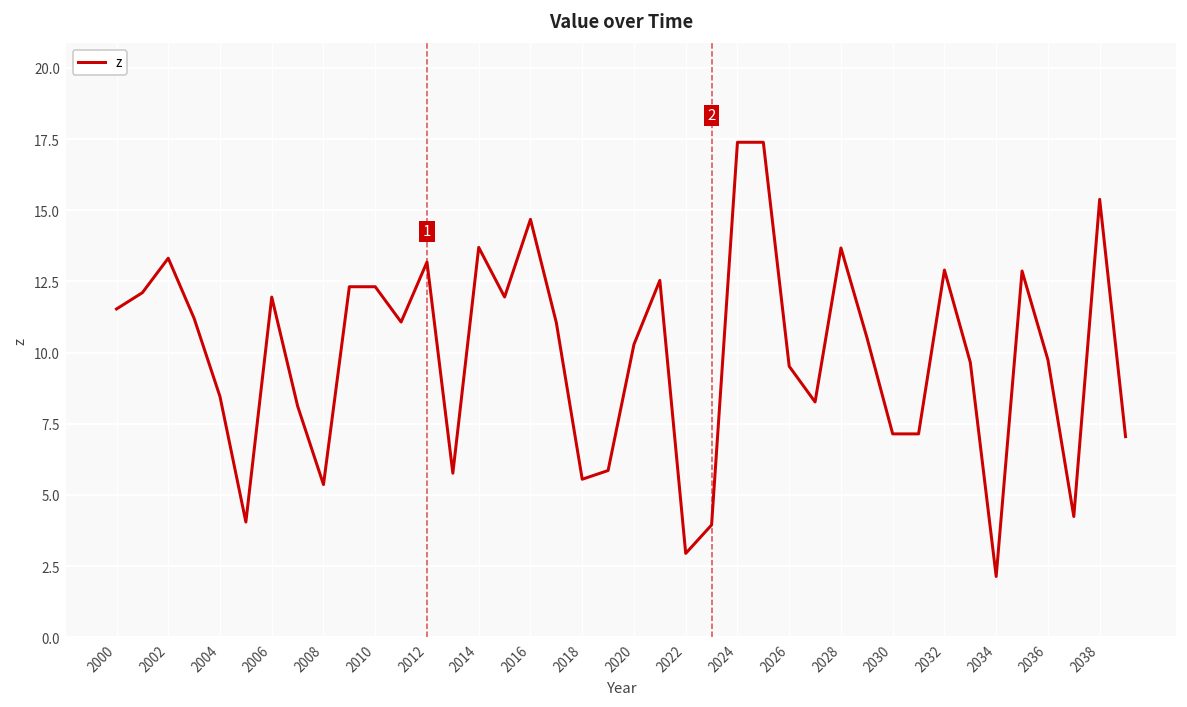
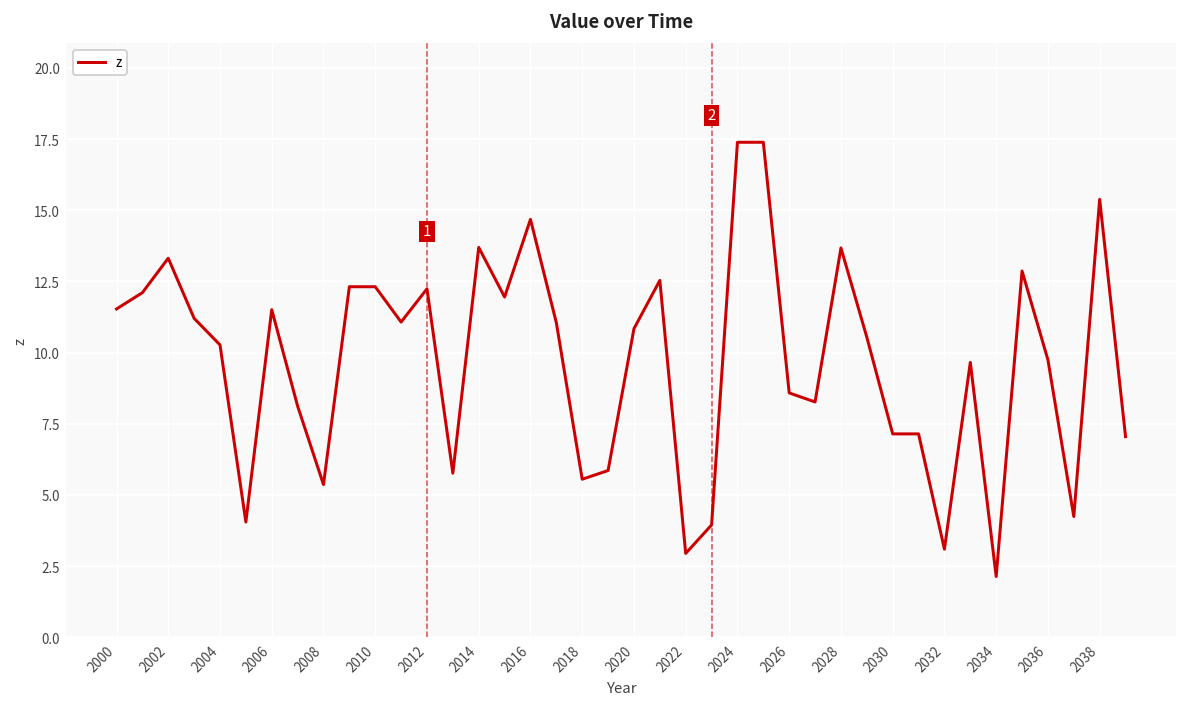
2004: 8.5 -> 10.3
2006: 11.9 -> 11.5
2012: 13.2 -> 12.2
2020: 10.3 -> 10.8
2026: 9.5 -> 8.6
2032: 12.9 -> 3.1
